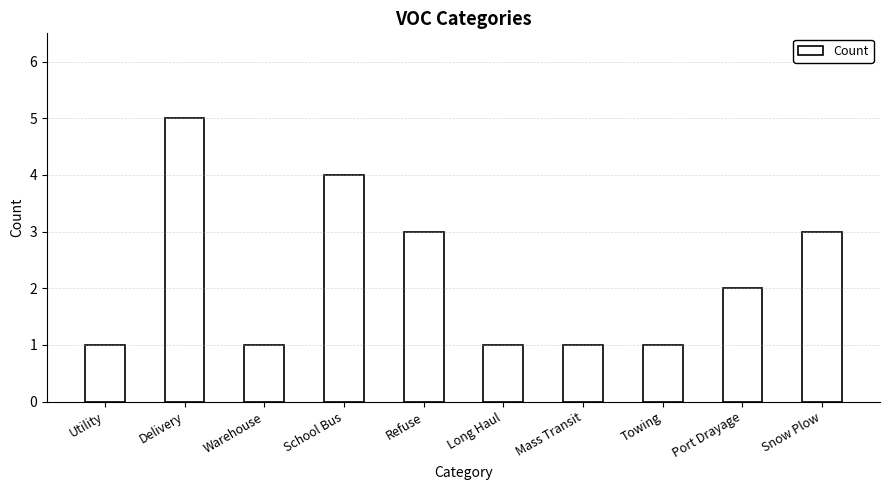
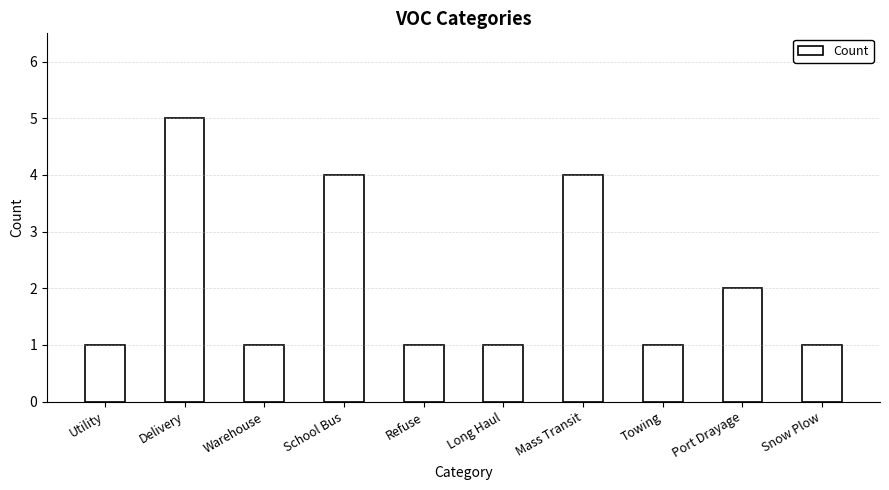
Refuse: 3 -> 1
Mass Transit: 1 -> 4
Snow Plow: 3 -> 1
